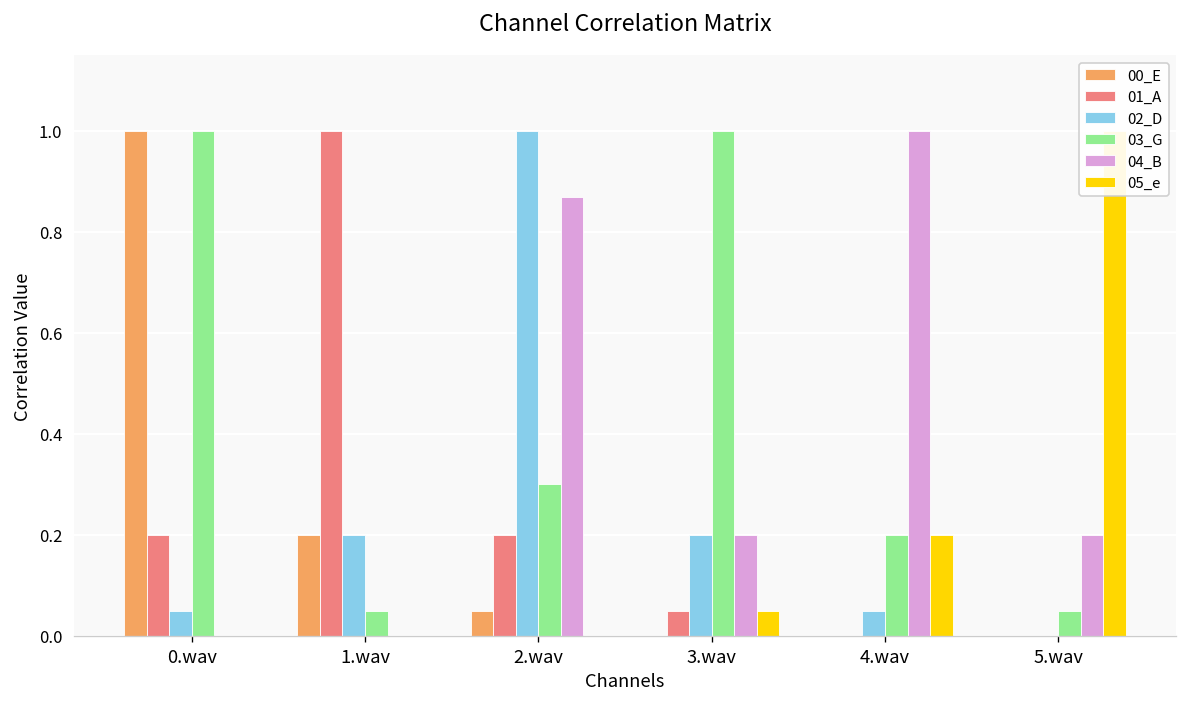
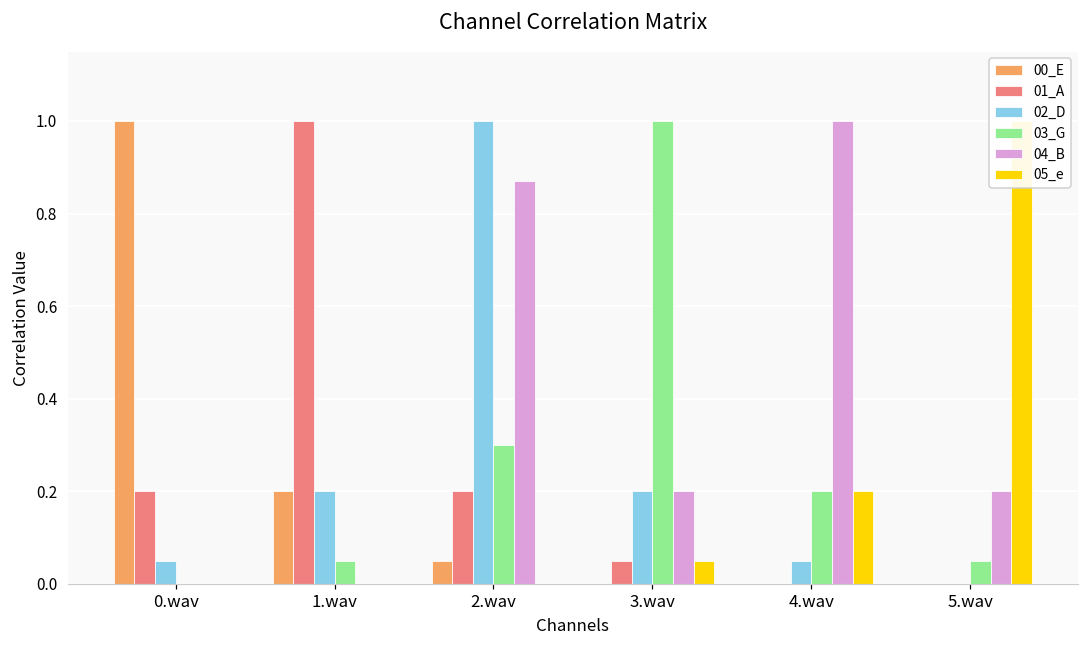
03_G, 0.wav: 1 -> 0
